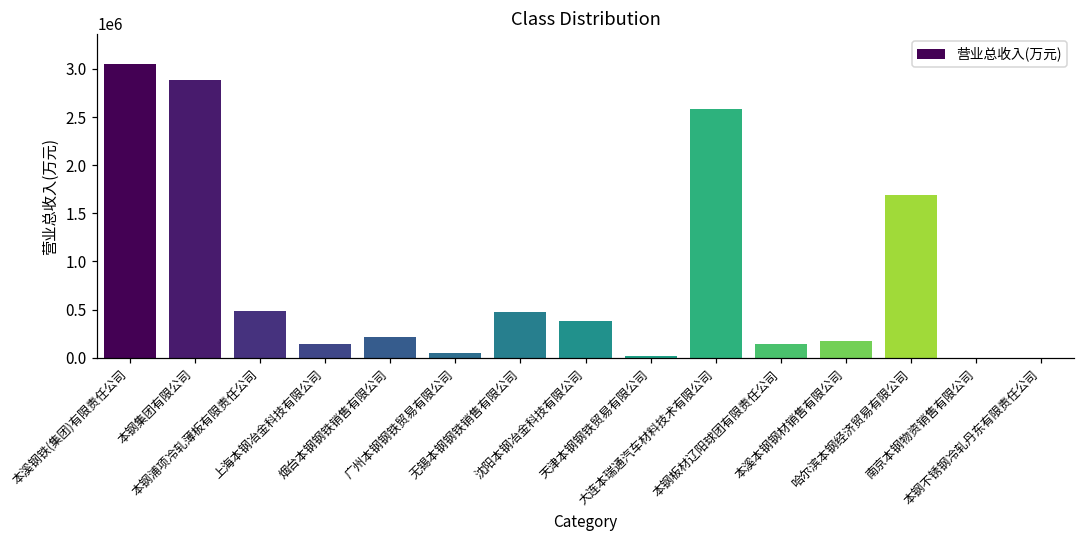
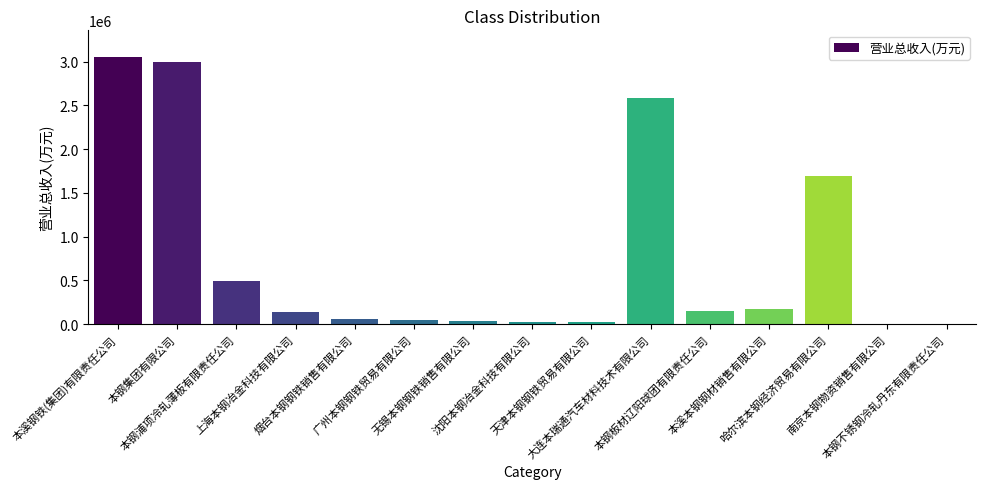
本钢集团有限公司: 2900000 -> 3000000
烟台本钢钢铁销售有限公司: 200000 -> 100000
无锡本钢钢铁销售有限公司: 500000 -> 0
沈阳本钢冶金科技有限公司: 400000 -> 0
